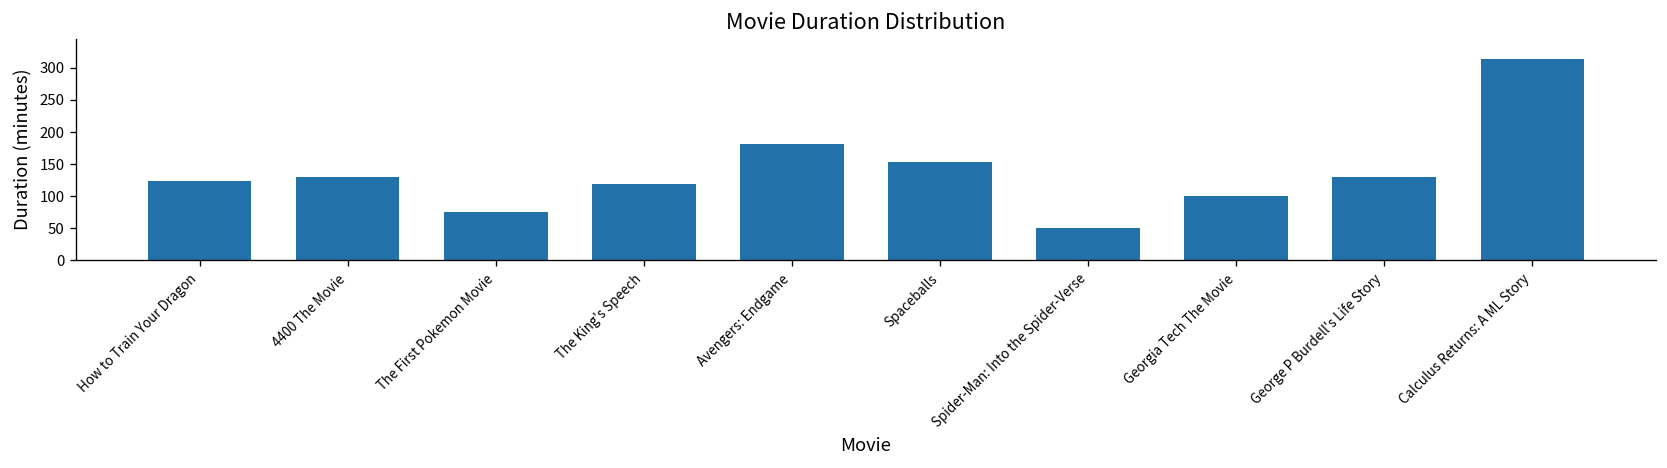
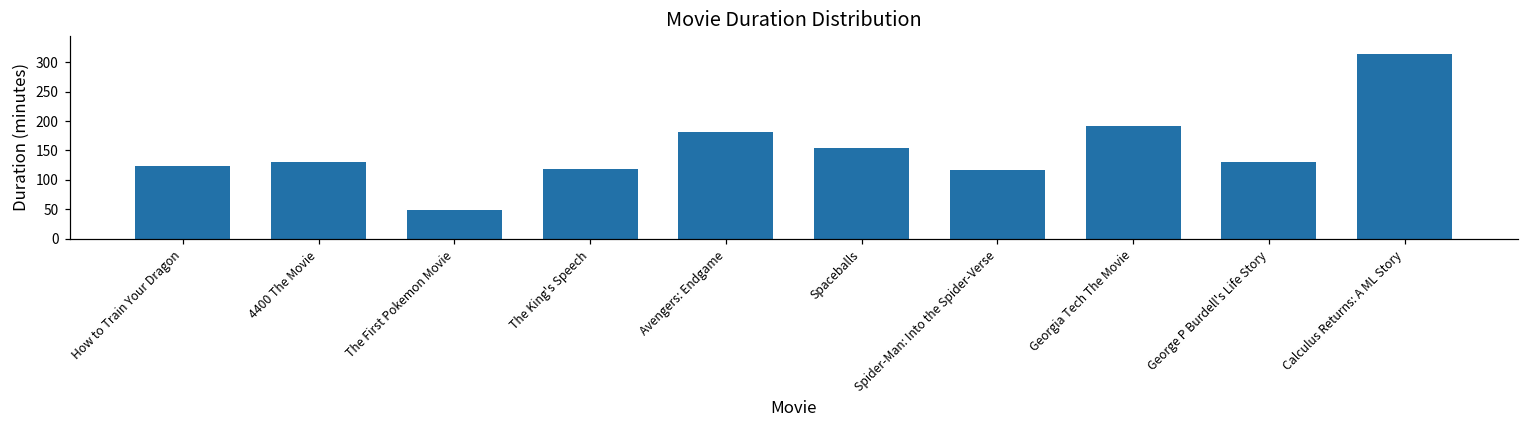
The First Pokemon Movie: 80 -> 50
Spider-Man: Into the Spider-Verse: 50 -> 120
Georgia Tech The Movie: 100 -> 190
